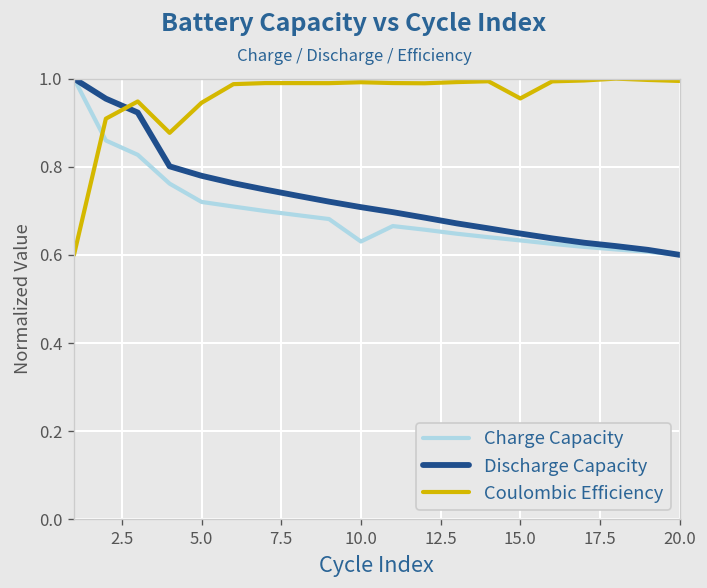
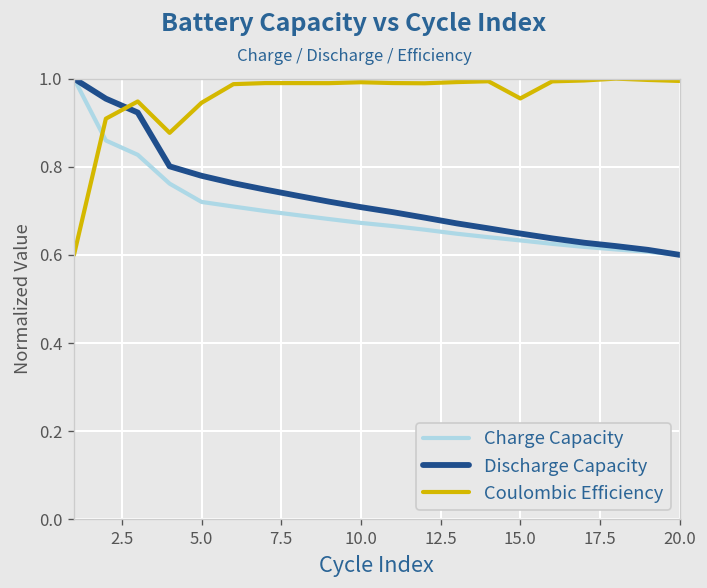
Charge Capacity, 10.0: 0.63 -> 0.67
